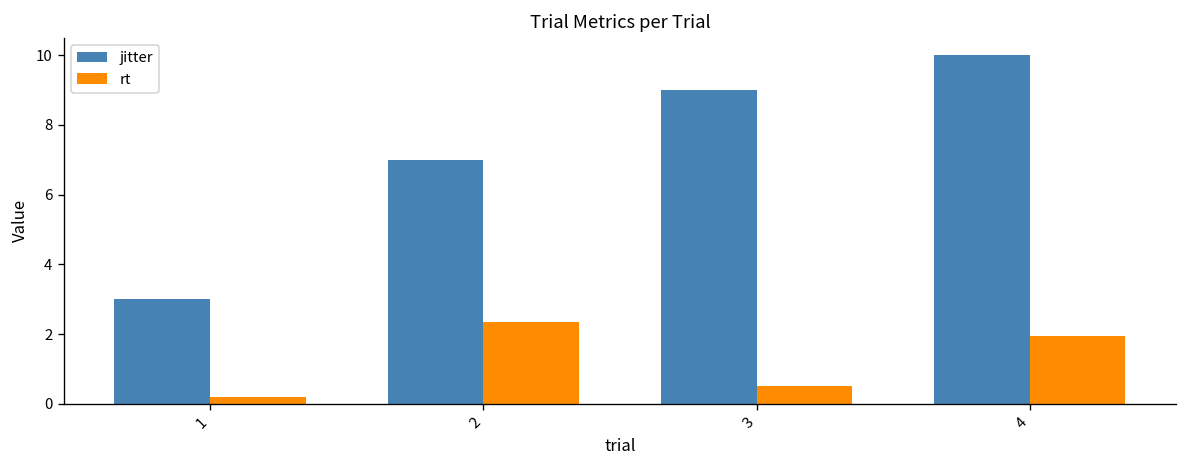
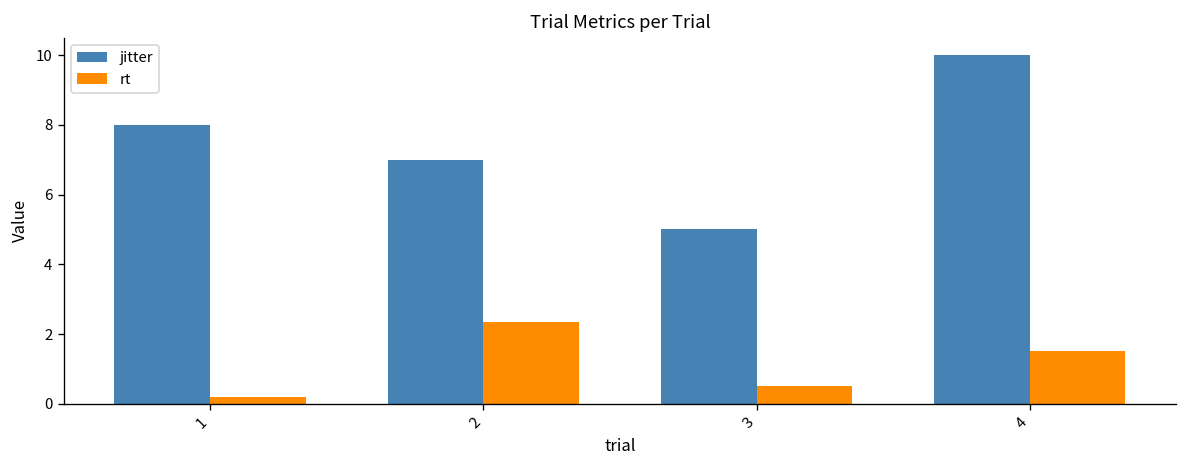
jitter, 1: 3 -> 8
jitter, 3: 9 -> 5
rt, 4: 1.9 -> 1.5
